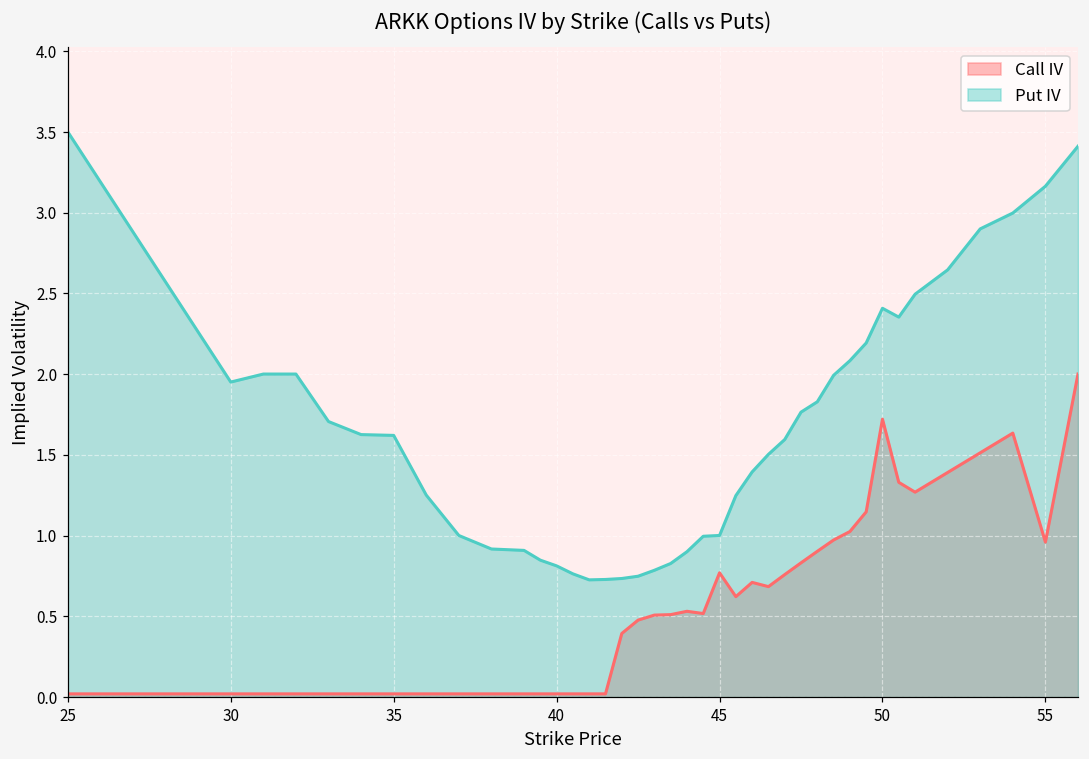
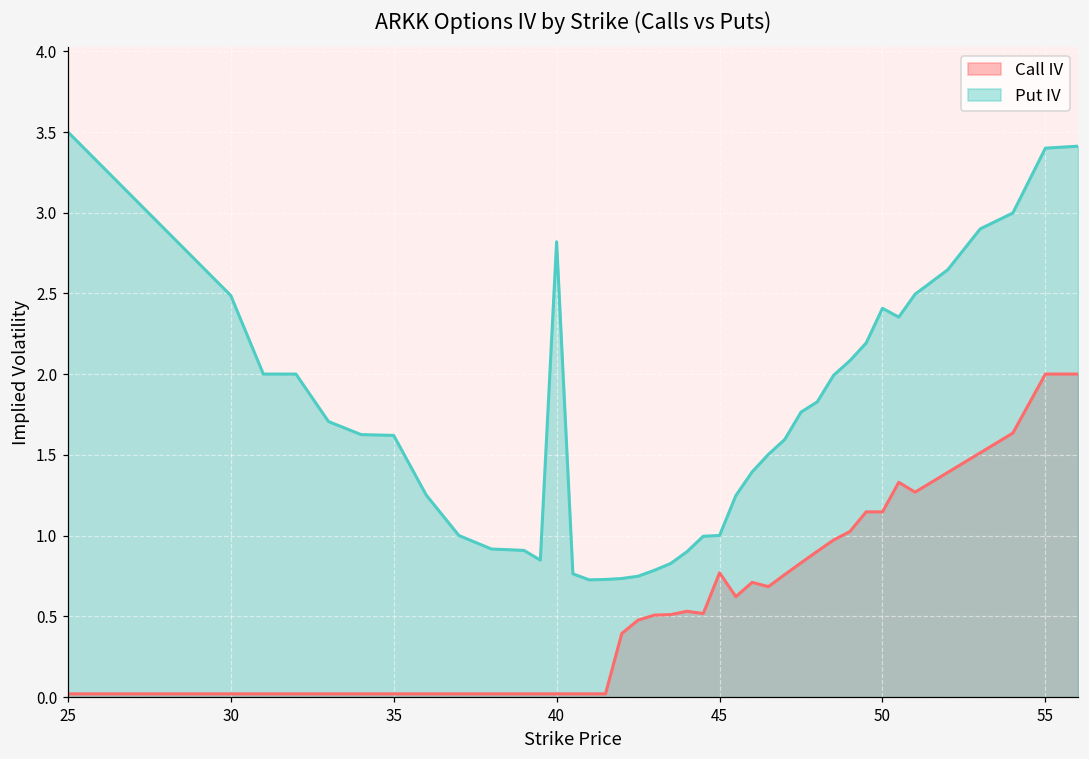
Put IV, 30: 1.95 -> 2.49
Put IV, 40: 0.81 -> 2.82
Call IV, 50: 1.72 -> 1.15
Call IV, 55: 0.96 -> 2.00
Put IV, 55: 3.16 -> 3.40
